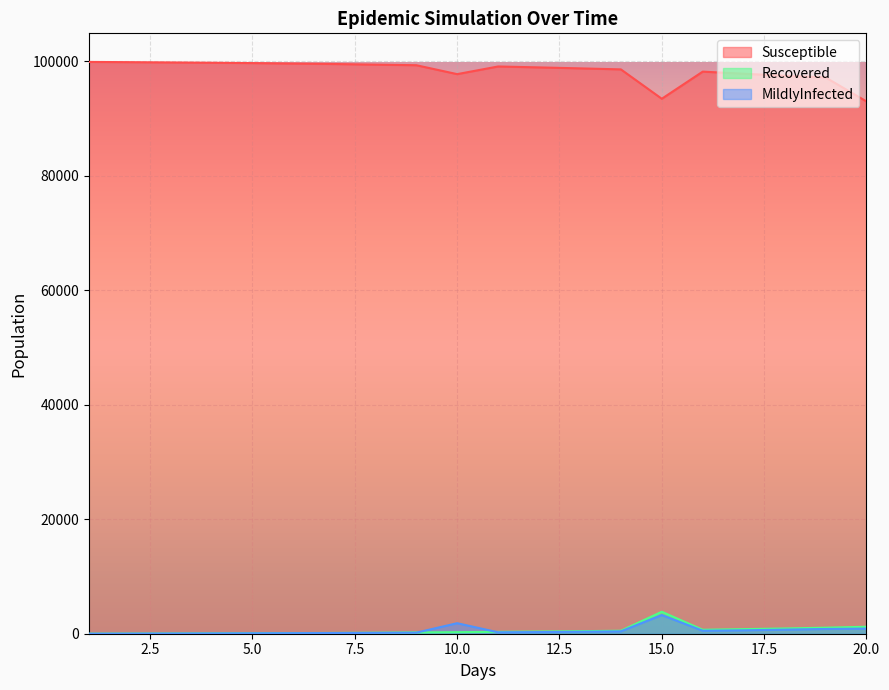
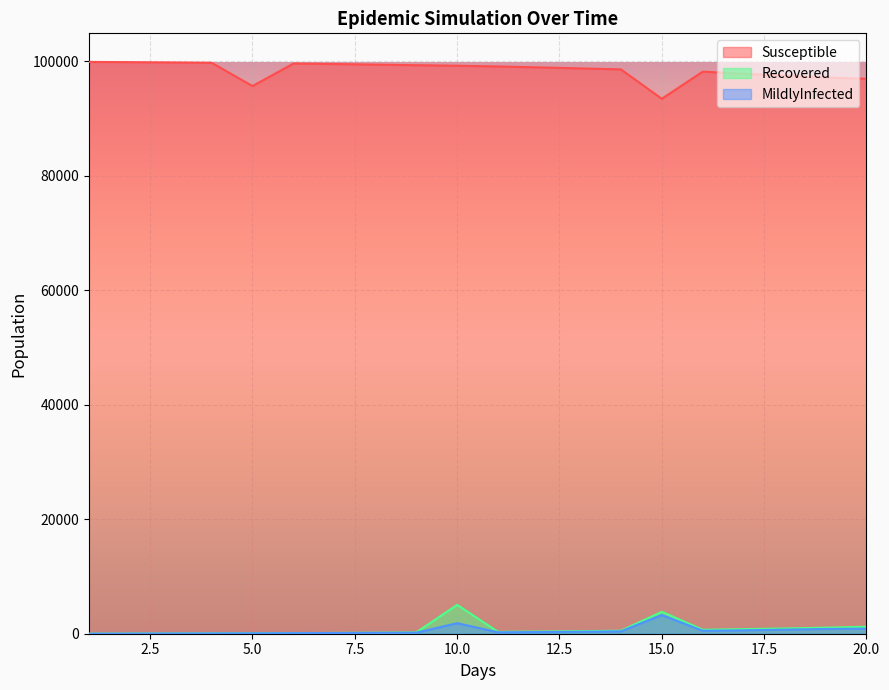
Susceptible, 5.0: 100000 -> 96000
Susceptible, 10.0: 98000 -> 99000
Recovered, 10.0: 0 -> 5000
Susceptible, 20.0: 93000 -> 97000
